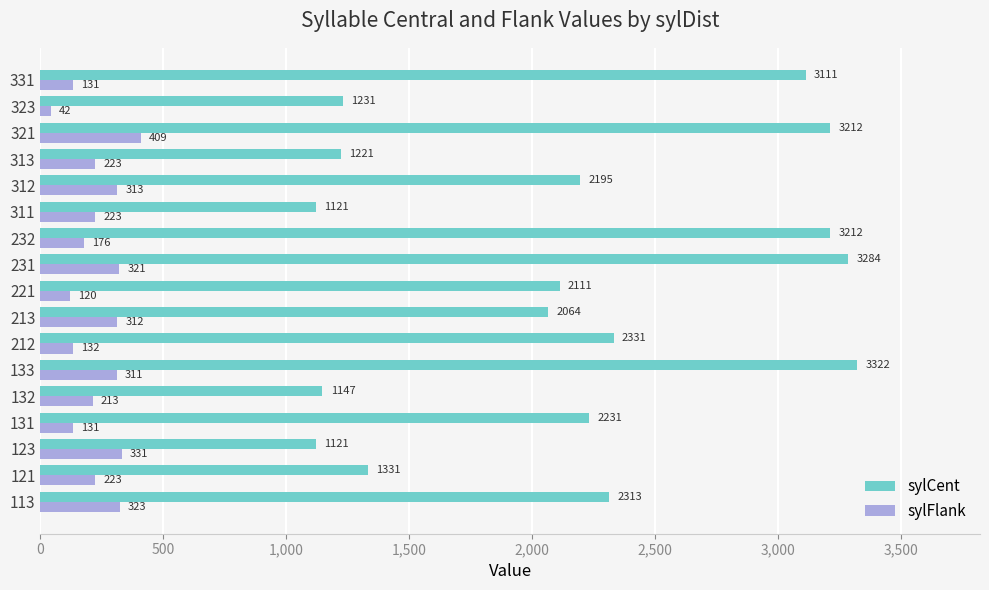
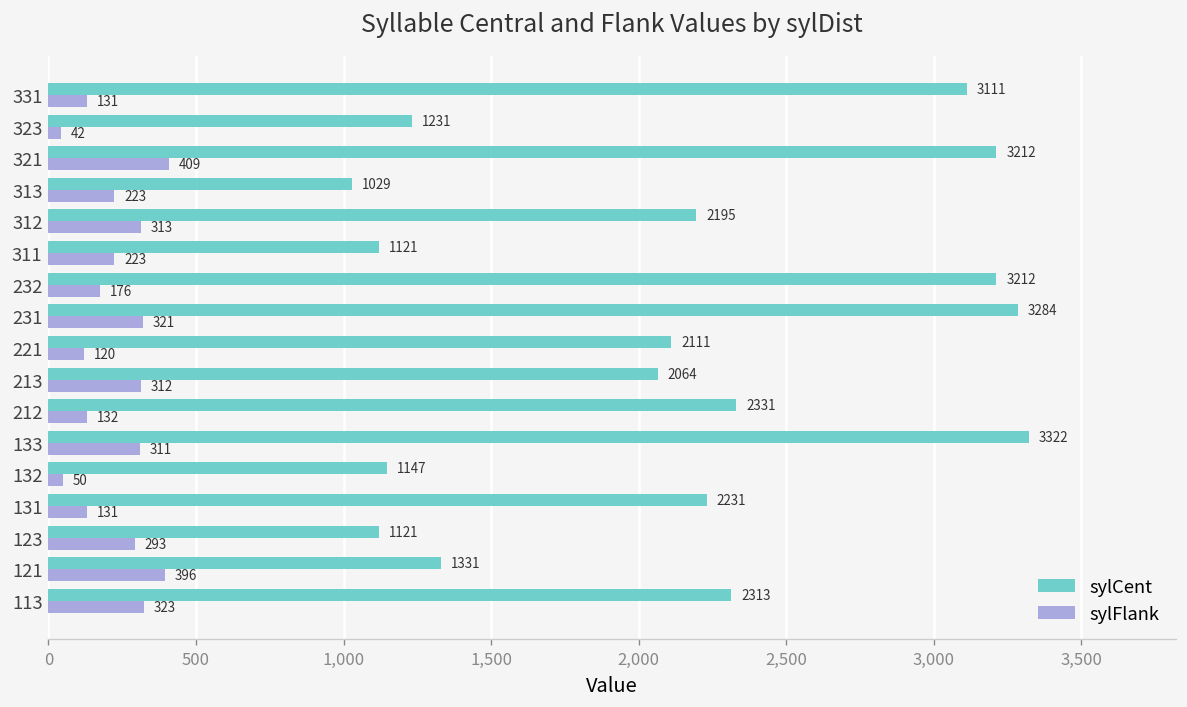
sylCent, 313: 1221 -> 1029
sylFlank, 132: 213 -> 50
sylFlank, 123: 331 -> 293
sylFlank, 121: 223 -> 396
